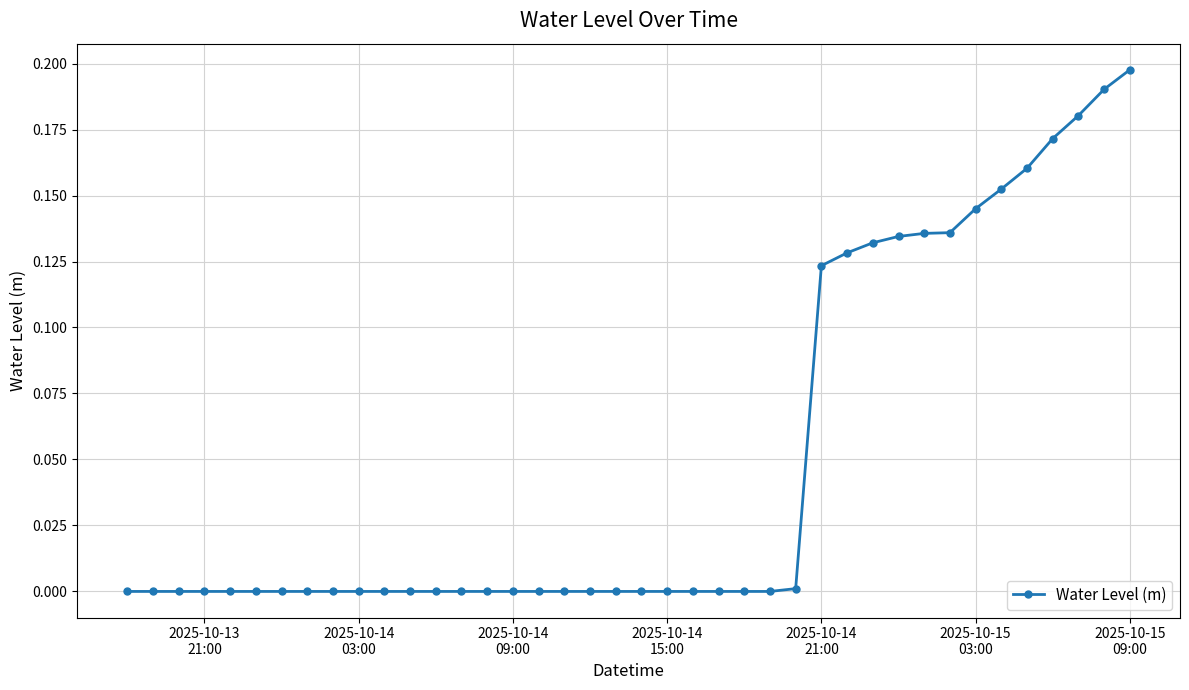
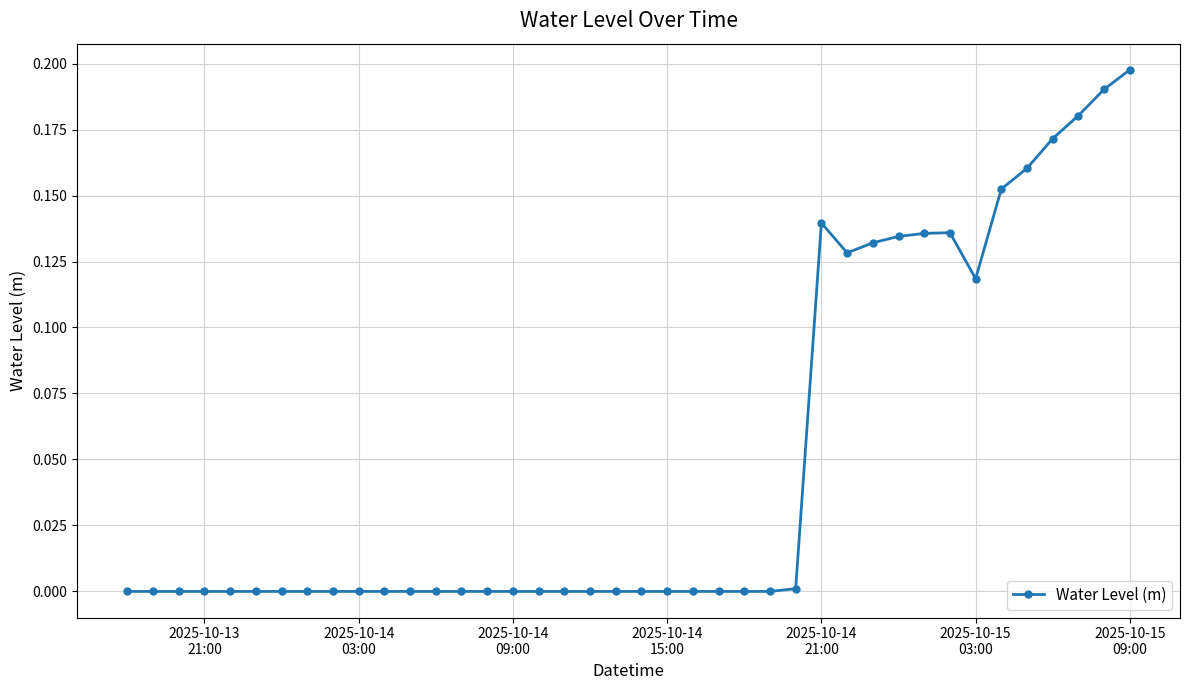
2025-10-14 21:00: 0.123 -> 0.140
2025-10-15 03:00: 0.145 -> 0.118
